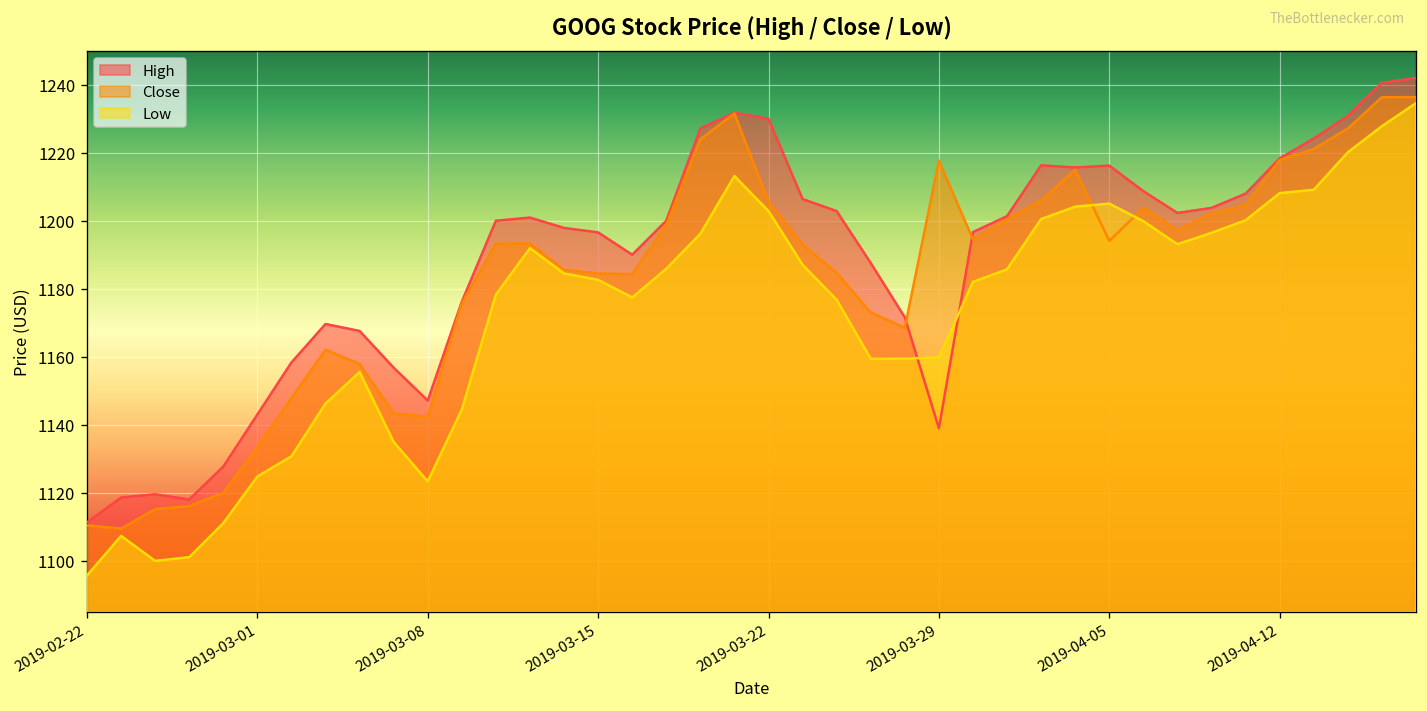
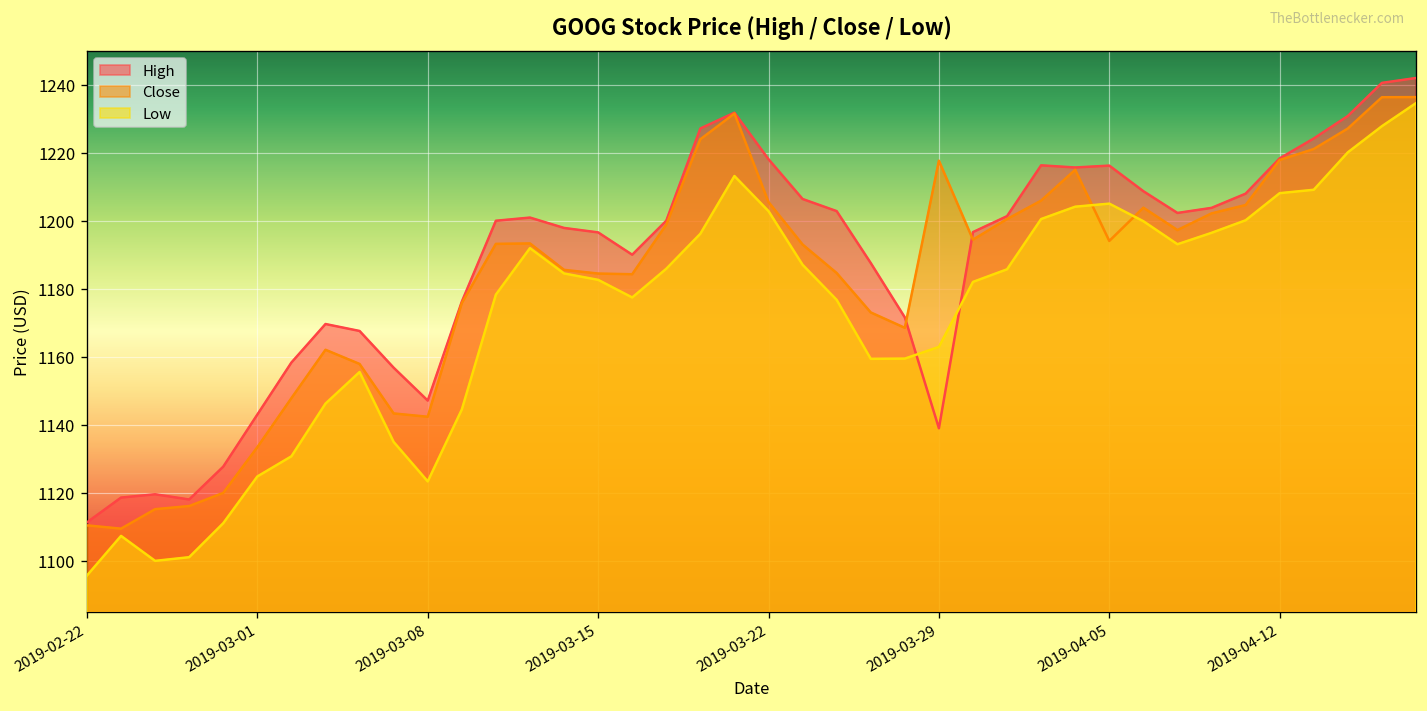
High, 2019-03-22: 1230 -> 1218
Low, 2019-03-29: 1160 -> 1163
